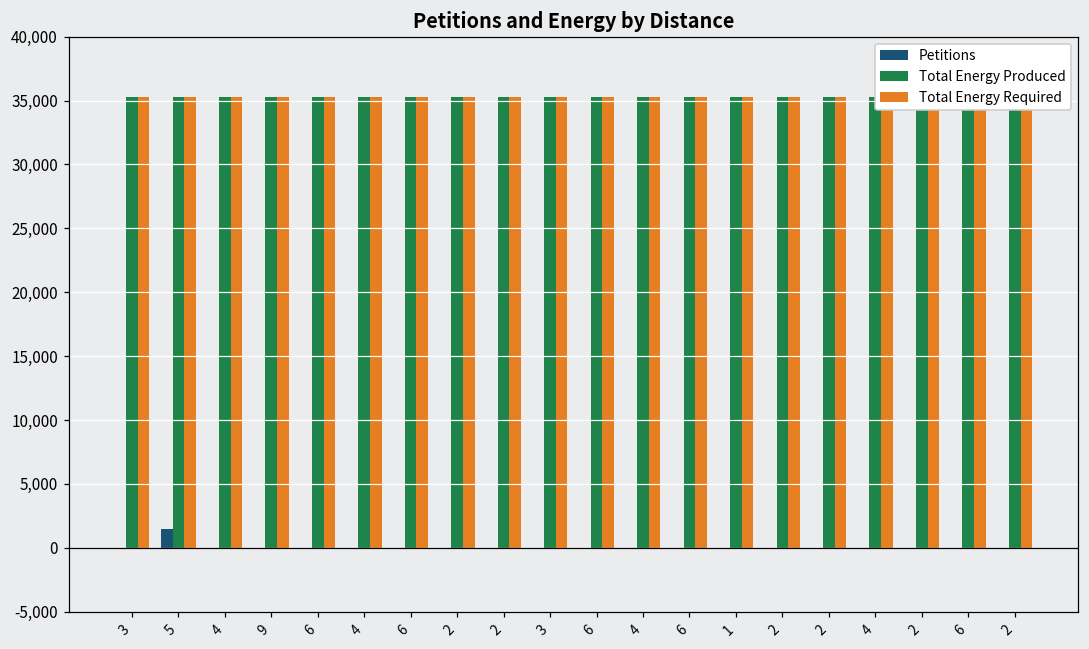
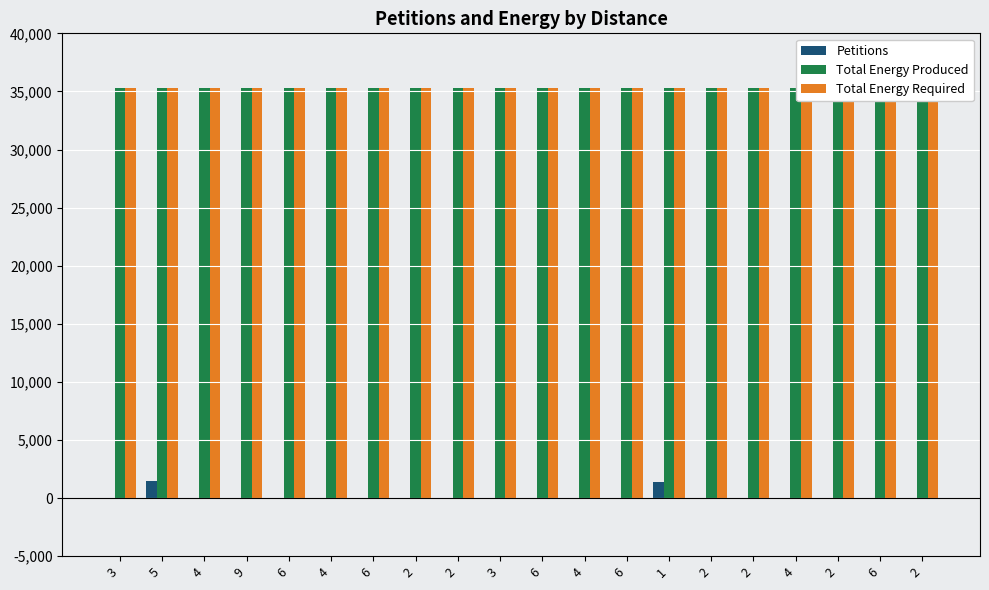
Petitions, 1: 0 -> 1,400
